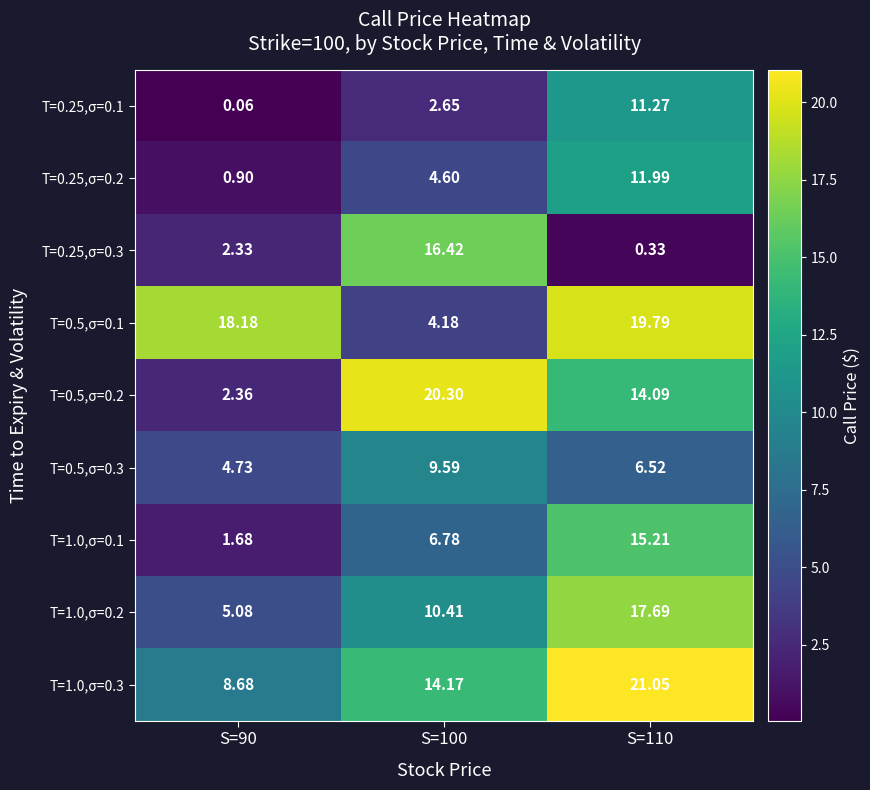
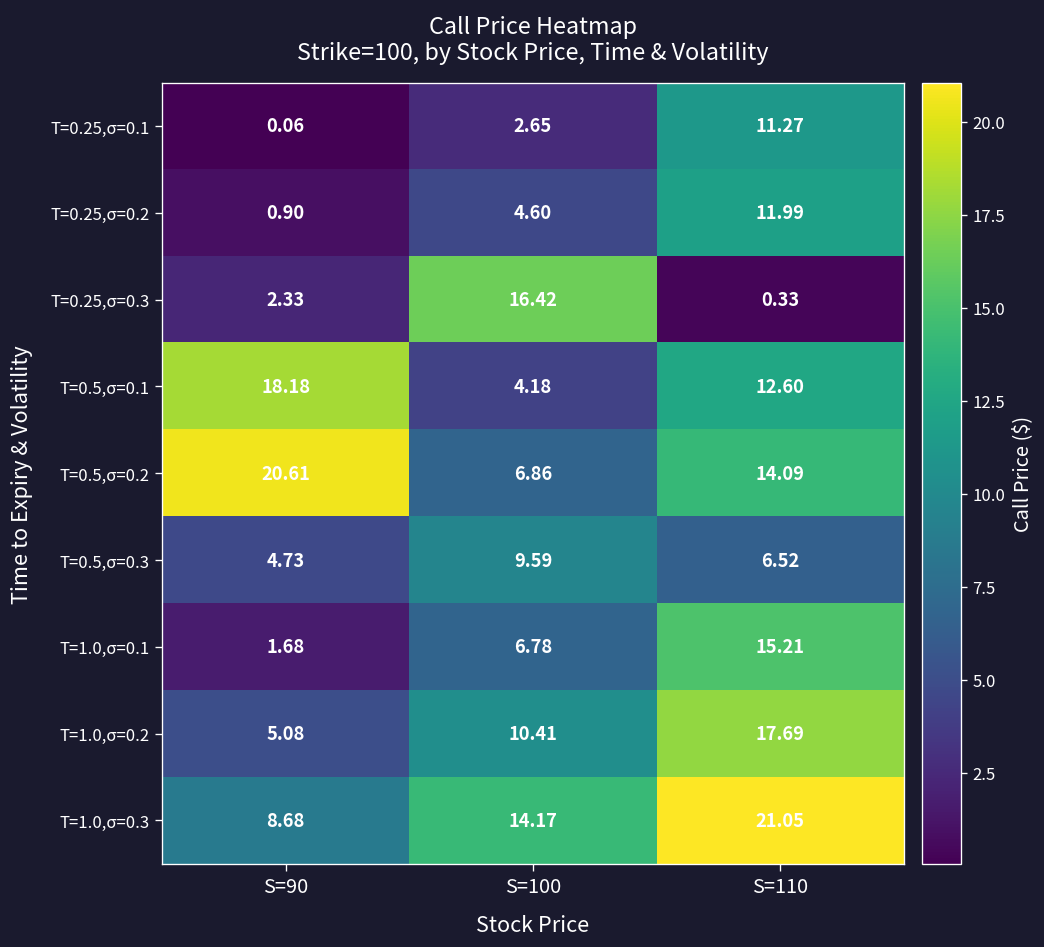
T=0.5,σ=0.1, S=110: 19.79 -> 12.60
T=0.5,σ=0.2, S=90: 2.36 -> 20.61
T=0.5,σ=0.2, S=100: 20.30 -> 6.86
